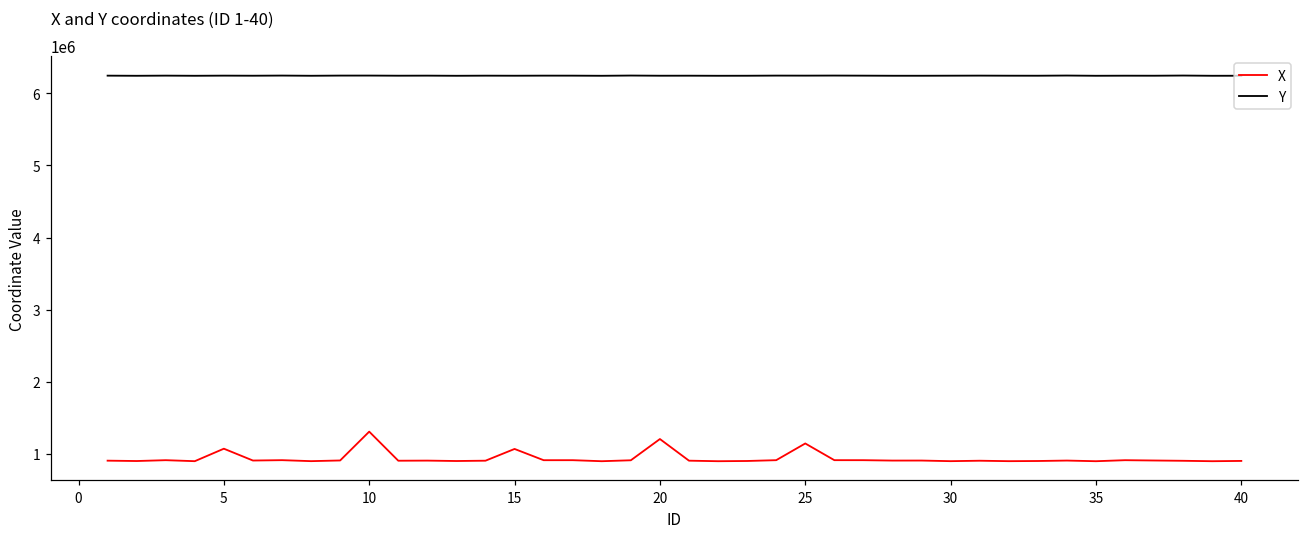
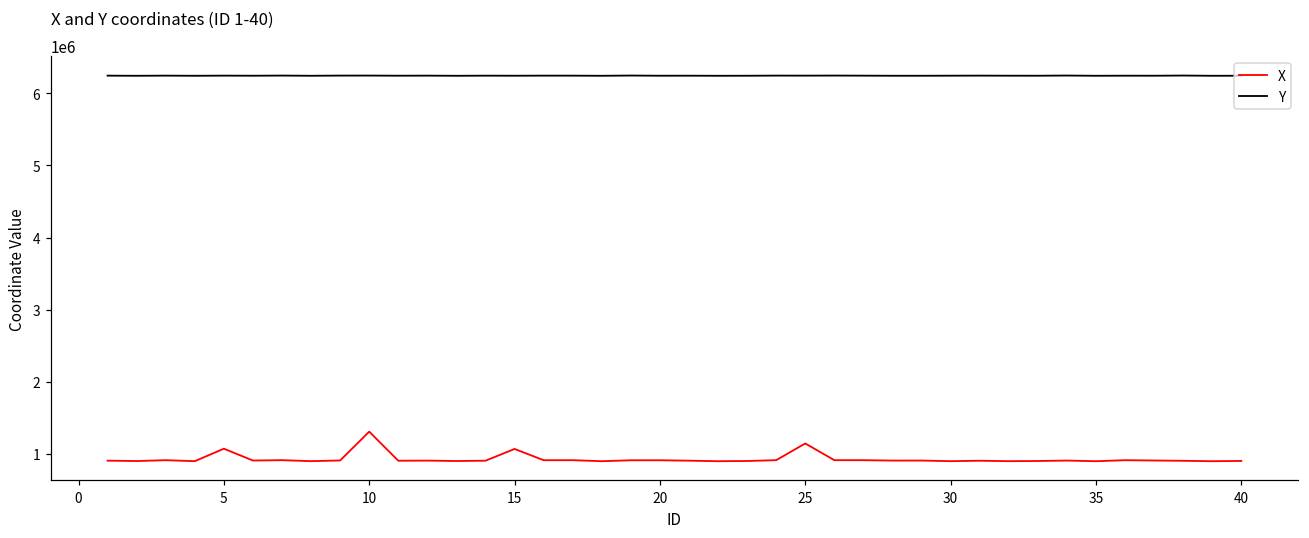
X, 20: 1200000 -> 900000
